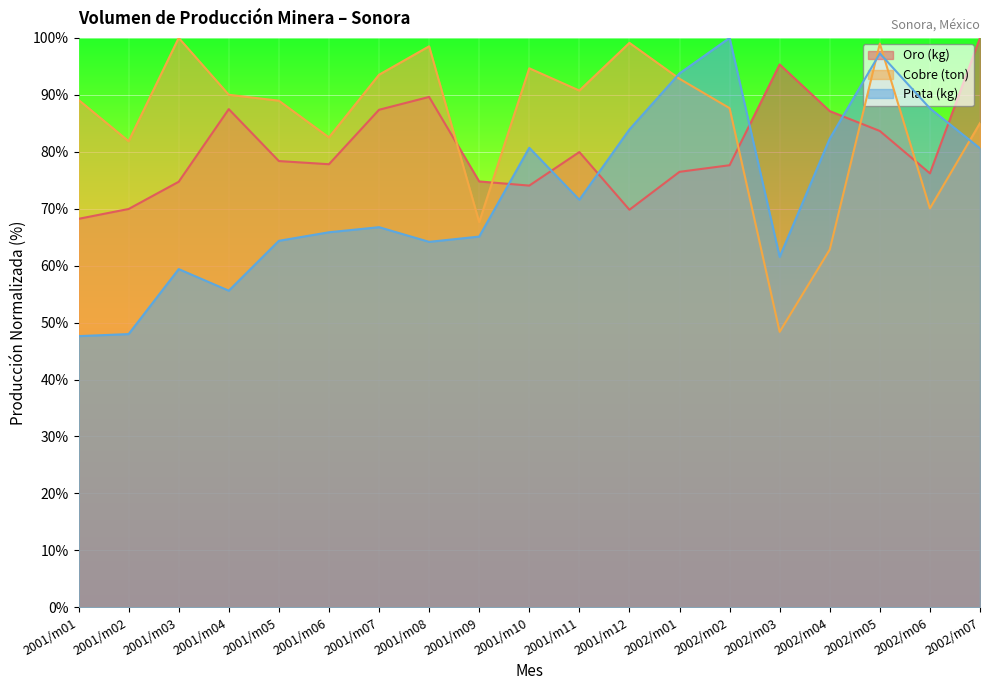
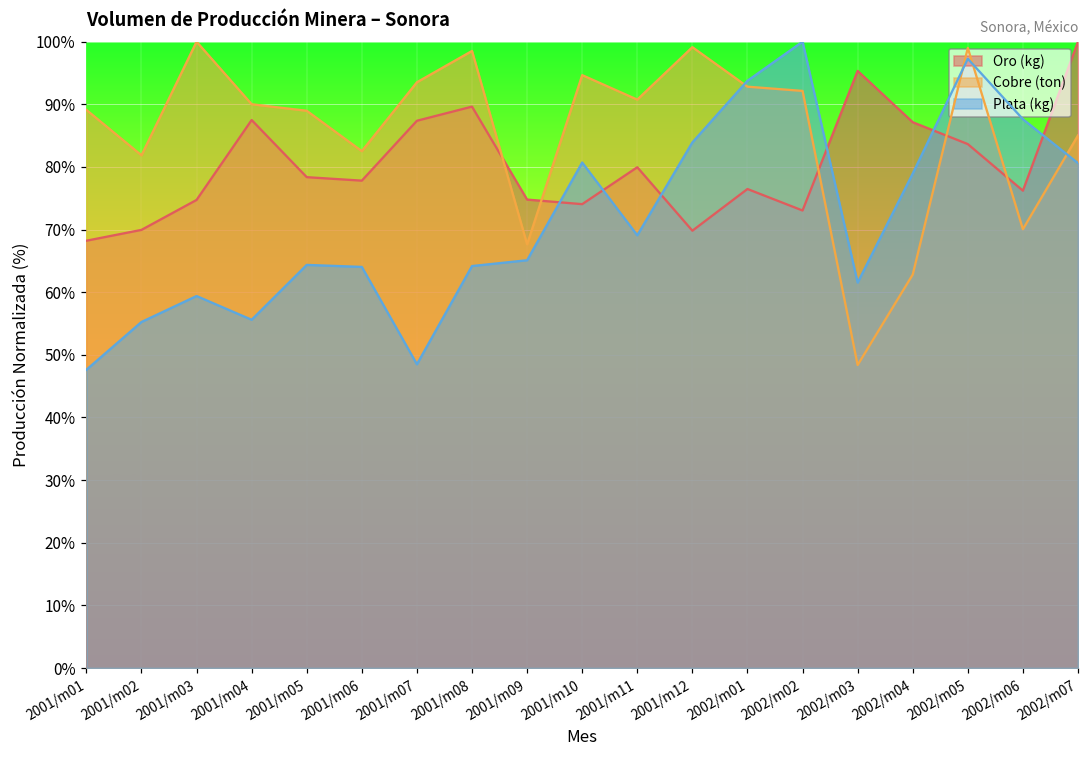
Plata (kg), 2001/m02: 48% -> 55%
Plata (kg), 2001/m06: 66% -> 64%
Plata (kg), 2001/m07: 67% -> 48%
Plata (kg), 2001/m11: 72% -> 69%
Oro (kg), 2002/m02: 78% -> 73%
Cobre (ton), 2002/m02: 88% -> 92%
Plata (kg), 2002/m04: 82% -> 79%
